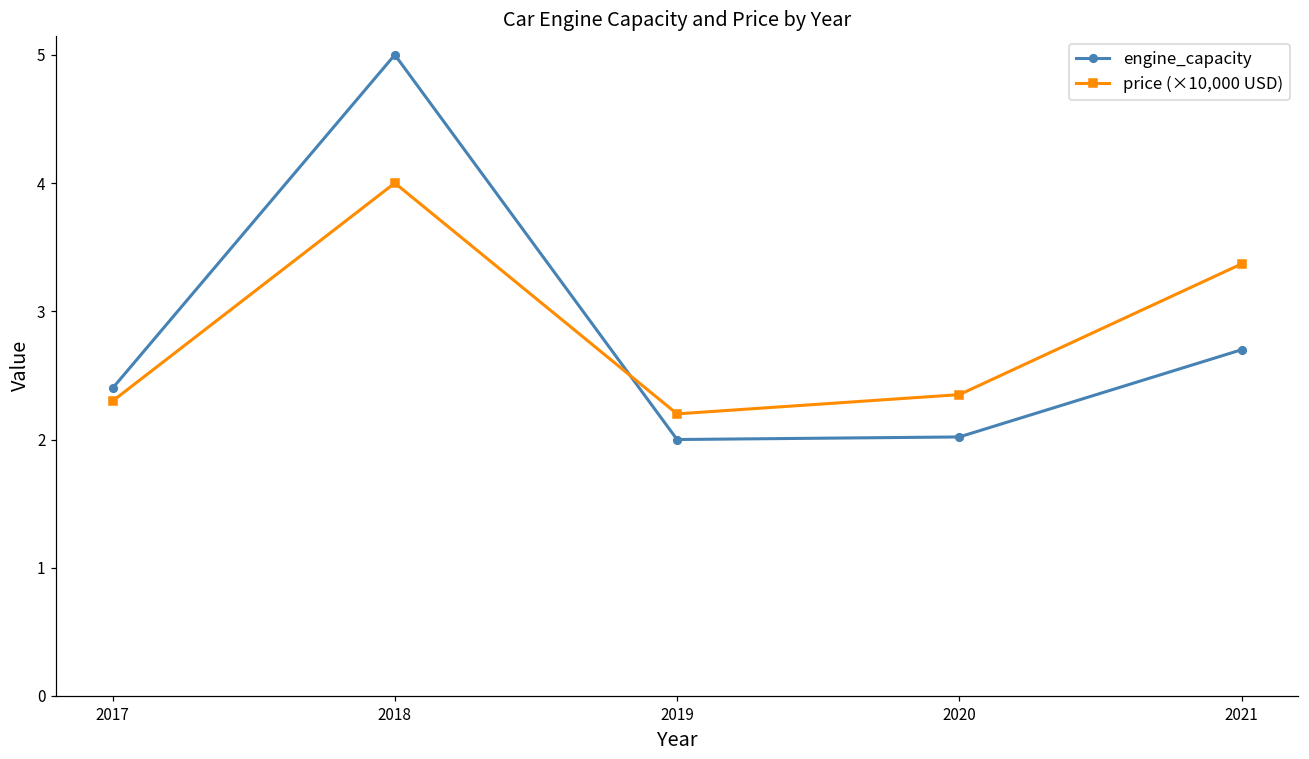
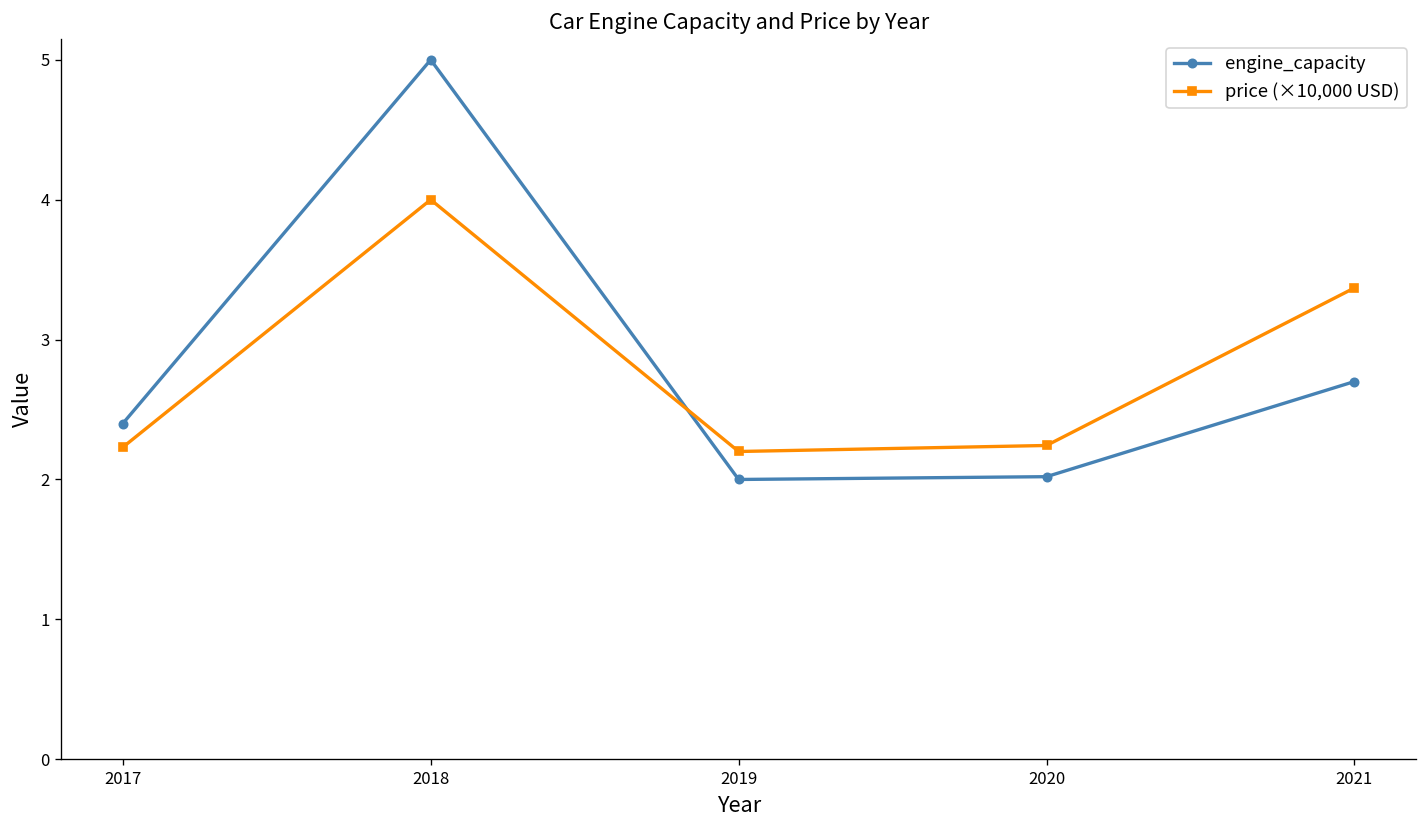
price (×10,000 USD), 2017: 2.30 -> 2.23
price (×10,000 USD), 2020: 2.35 -> 2.24
